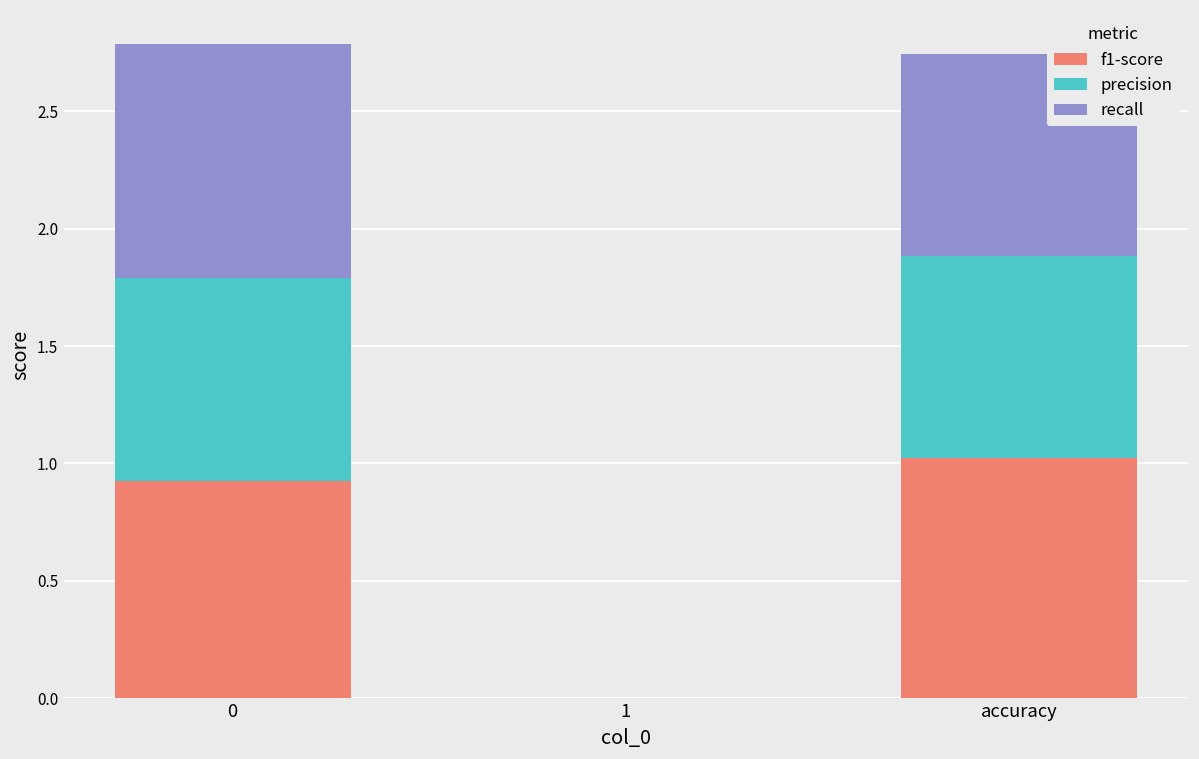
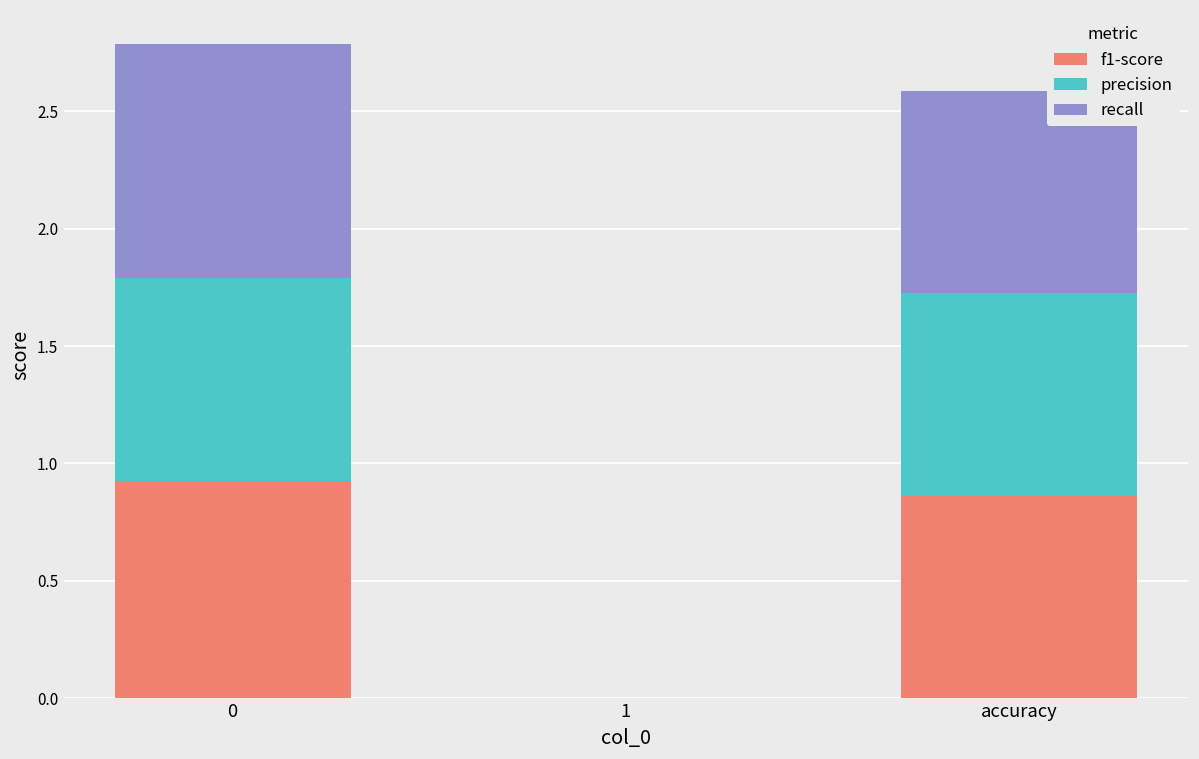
f1-score, accuracy: 1.02 -> 0.86
